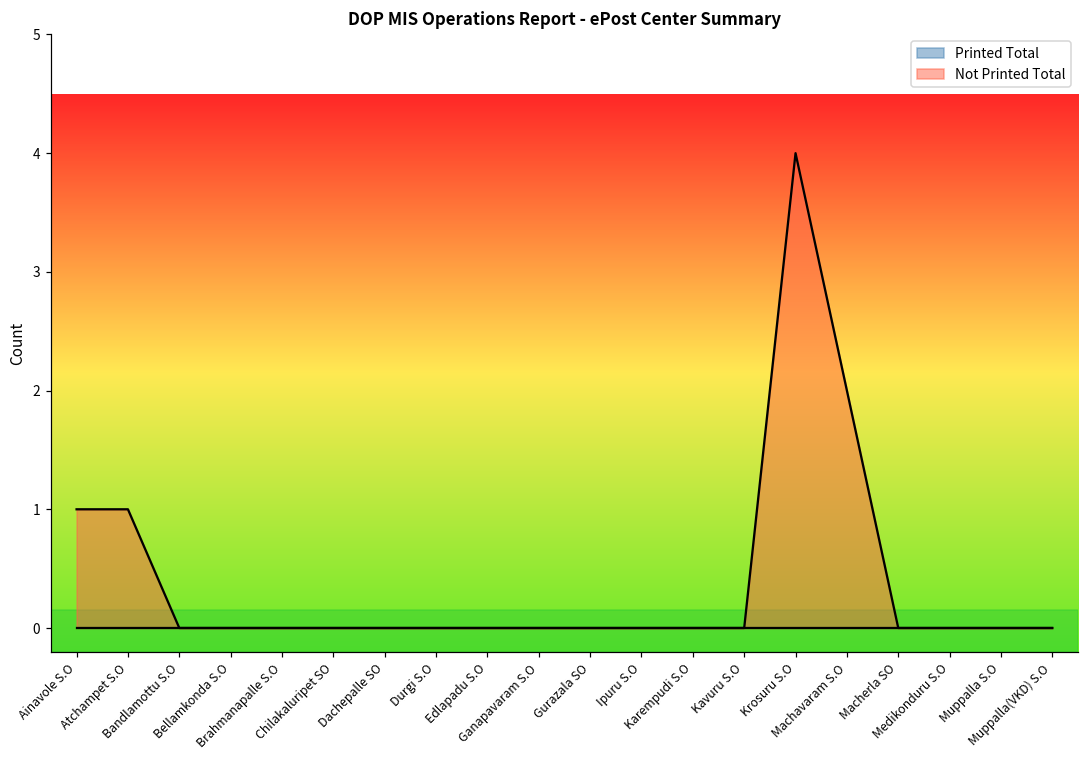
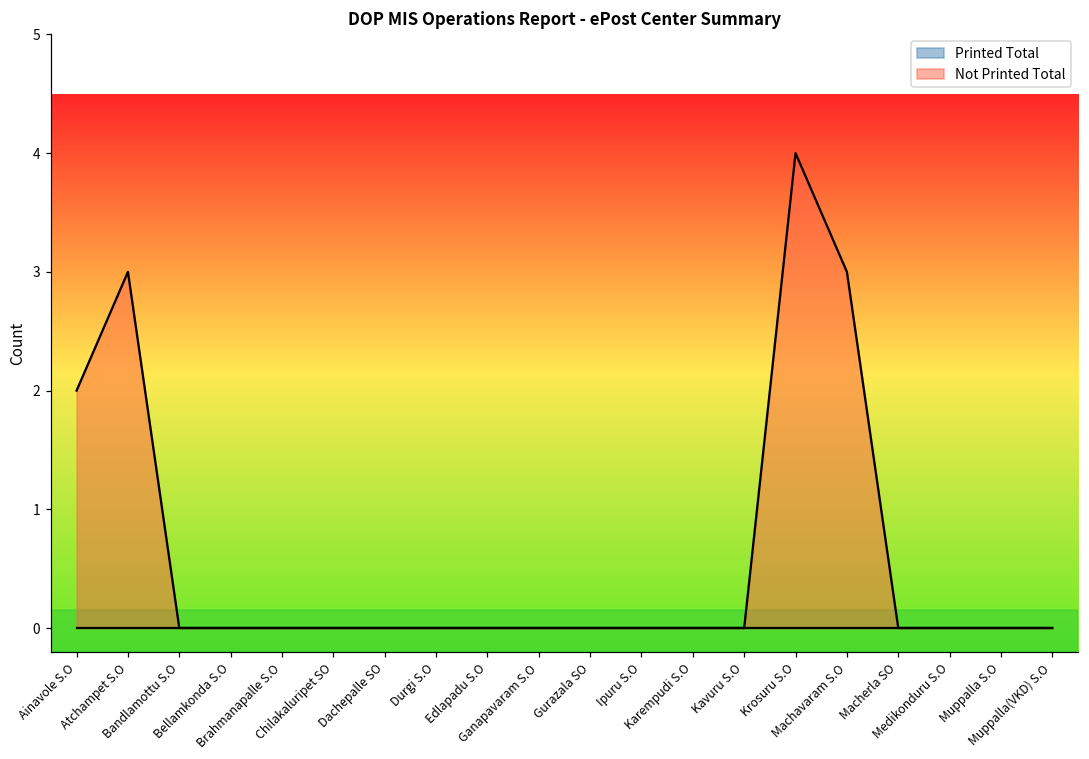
Not Printed Total, Ainavole S.O: 1 -> 2
Not Printed Total, Atchampet S.O: 1 -> 3
Not Printed Total, Machavaram S.O: 2 -> 3
